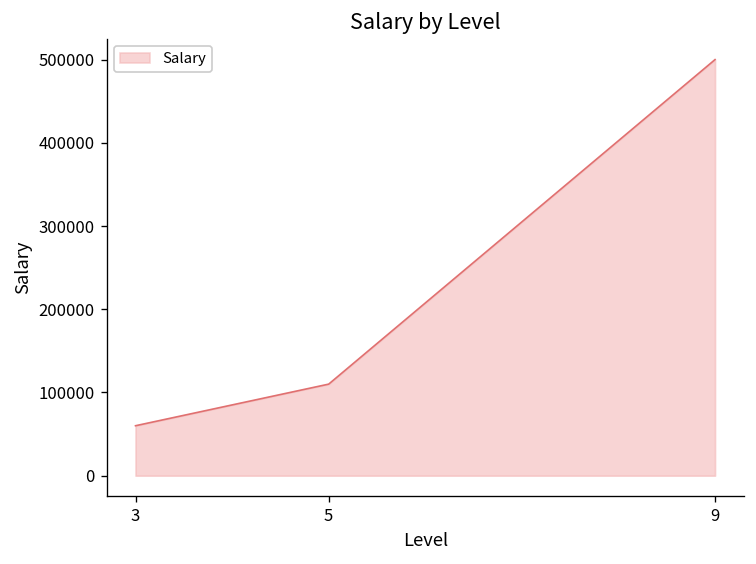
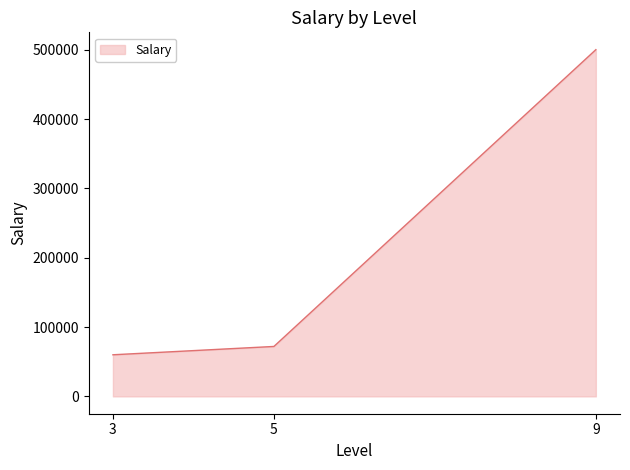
5: 110000 -> 70000
